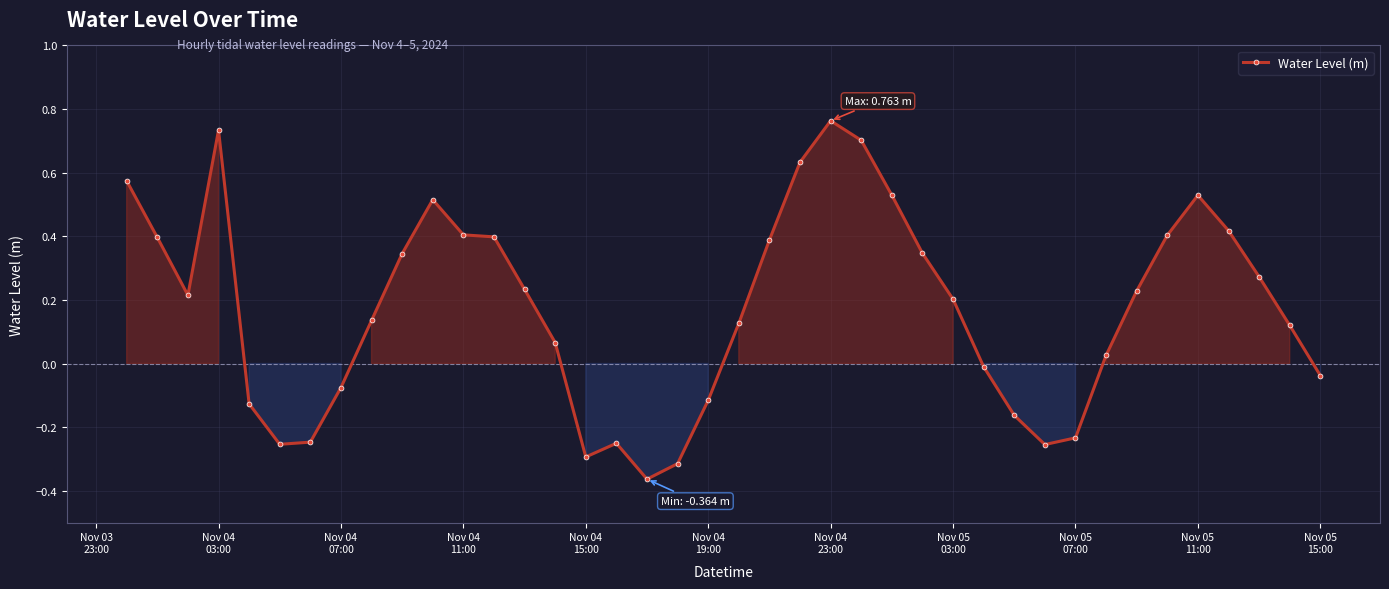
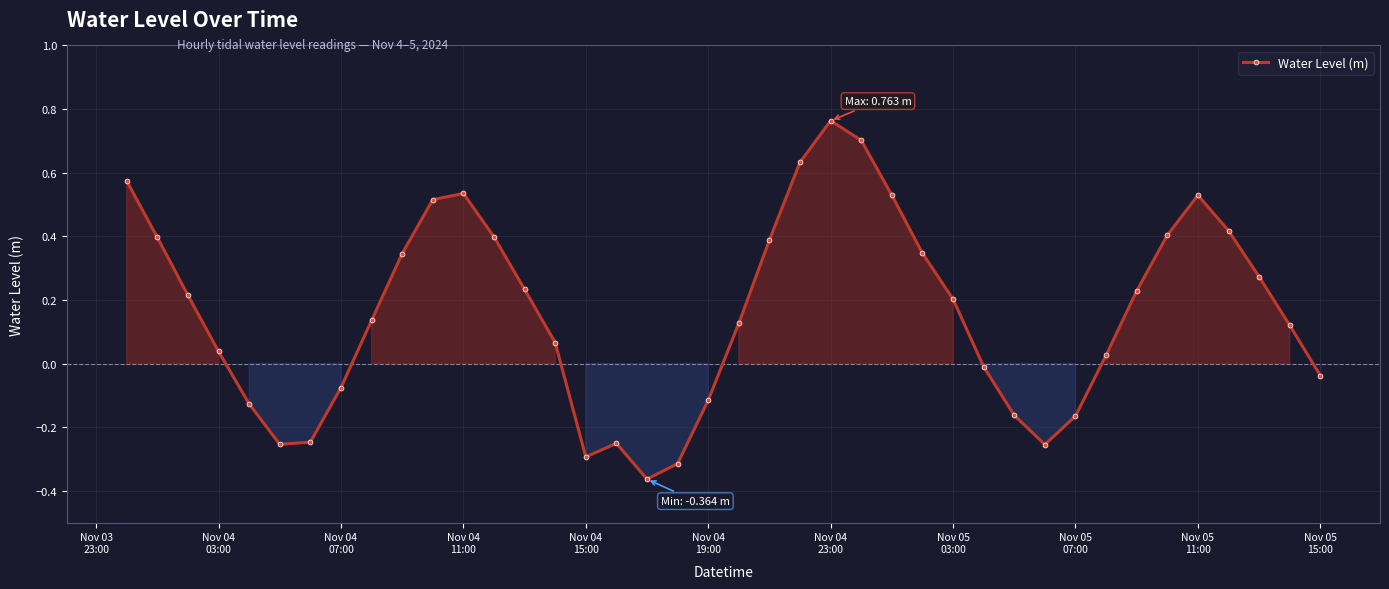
Nov 04 03:00: 0.73 -> 0.04
Nov 04 11:00: 0.40 -> 0.53
Nov 05 07:00: -0.23 -> -0.17
